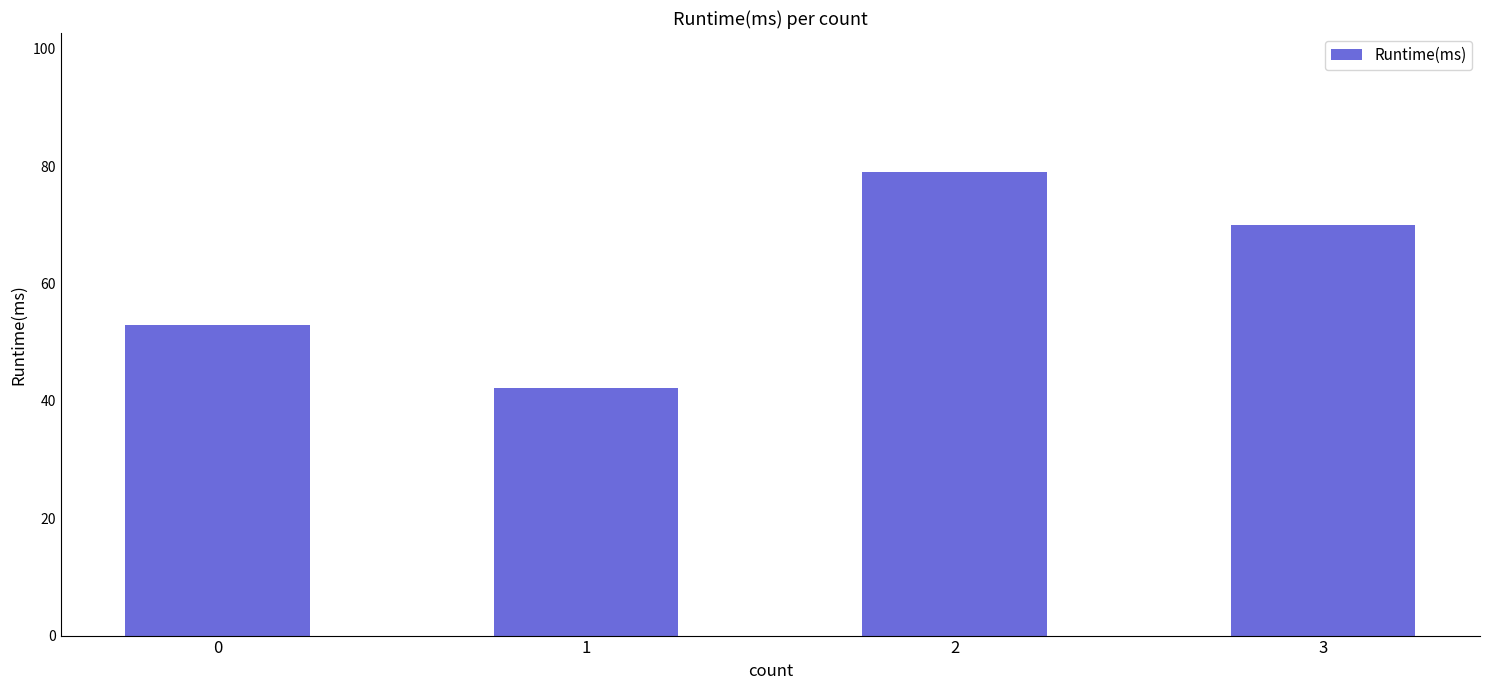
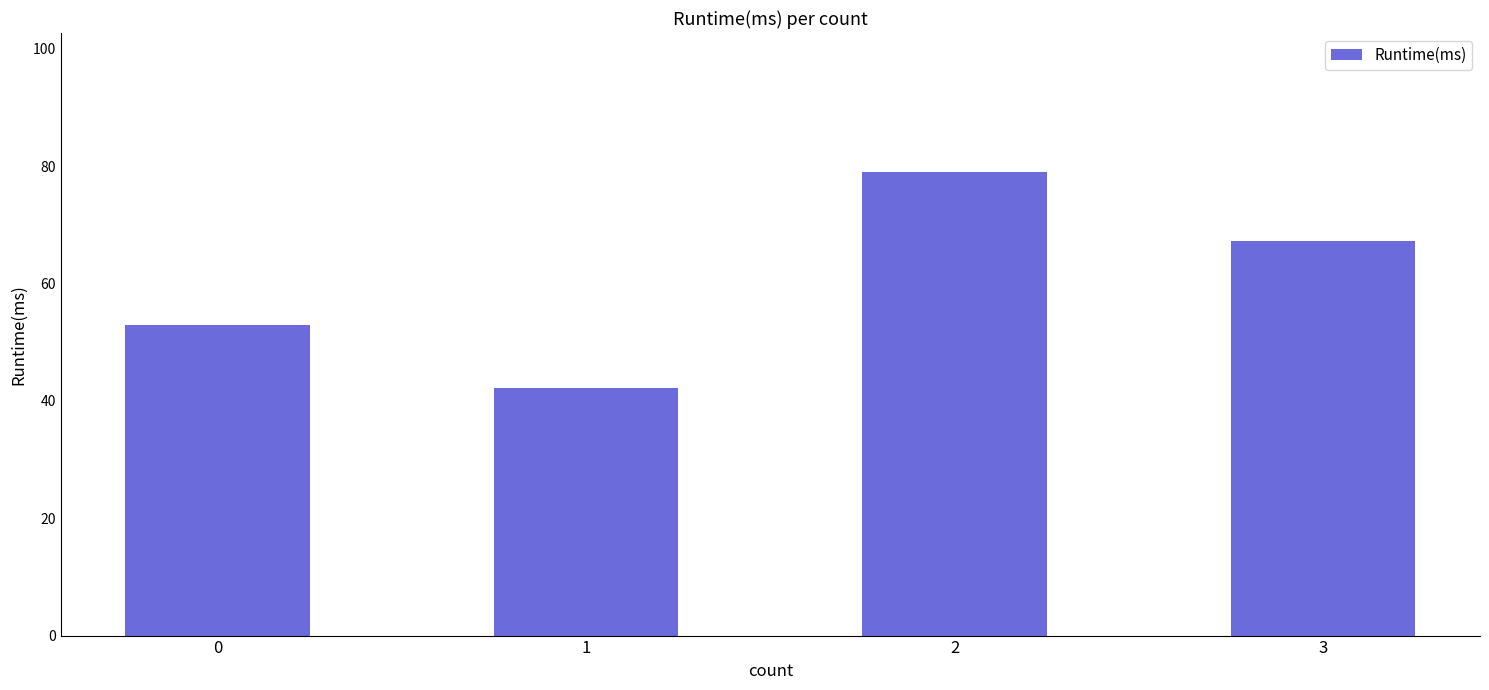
3: 70 -> 67
